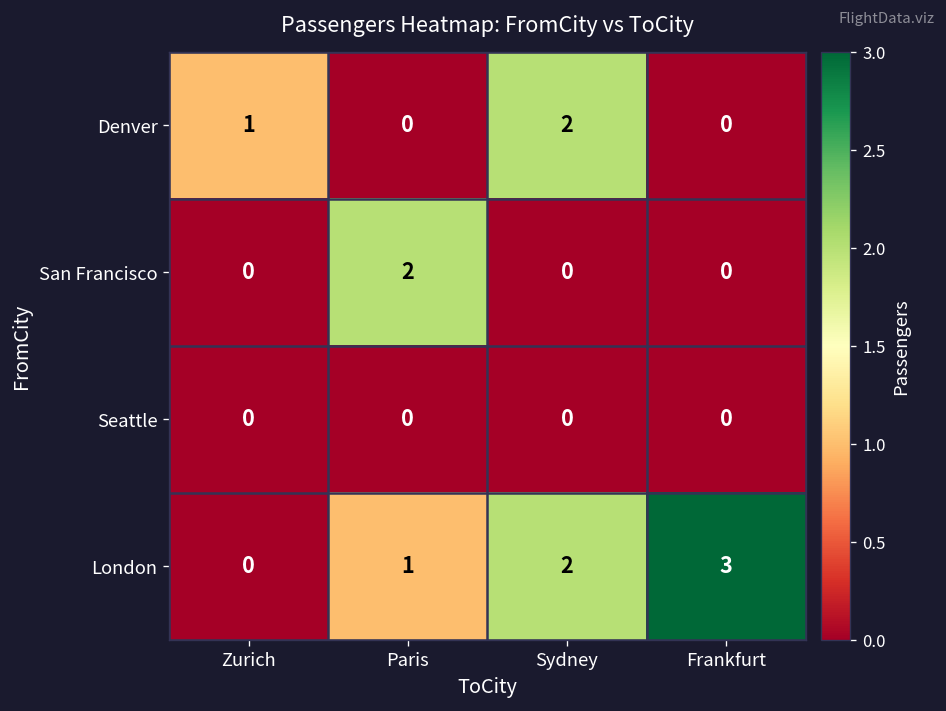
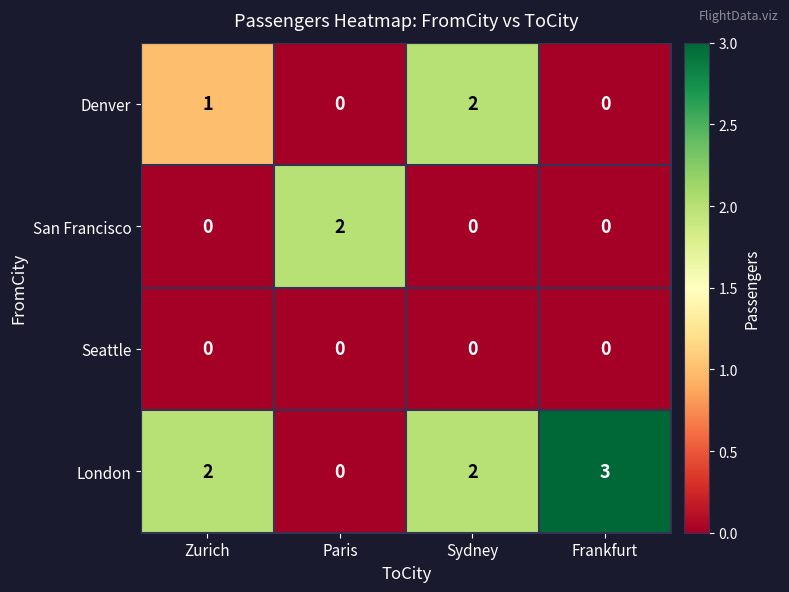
London, Zurich: 0 -> 2
London, Paris: 1 -> 0
